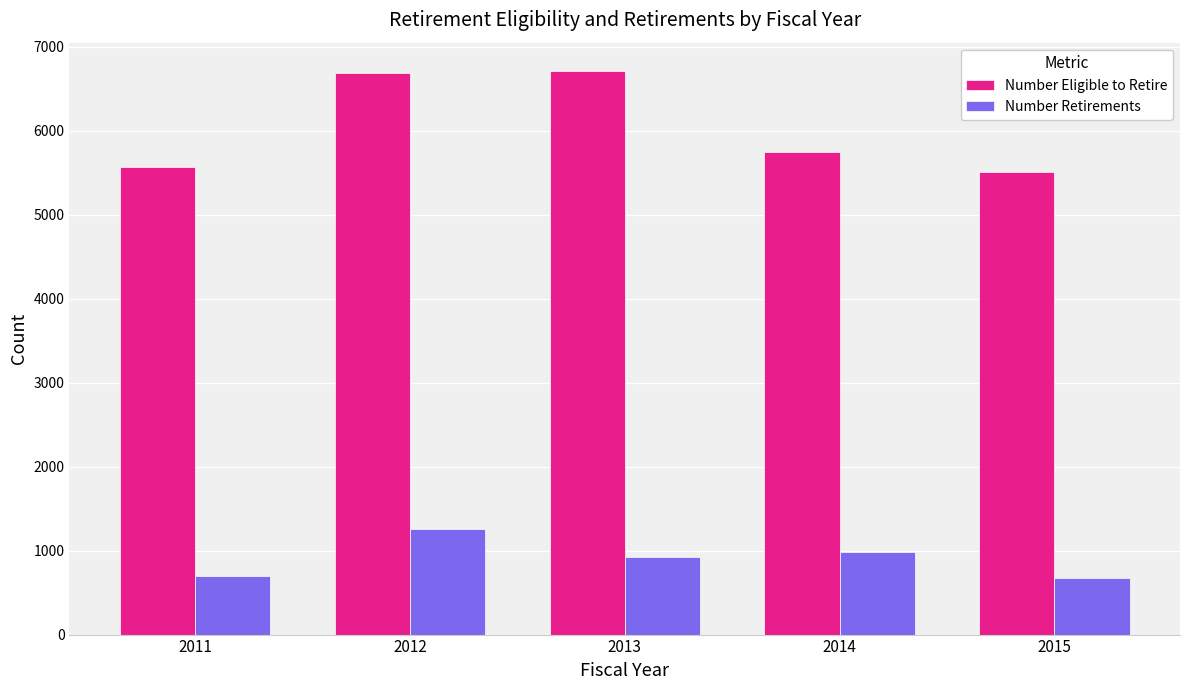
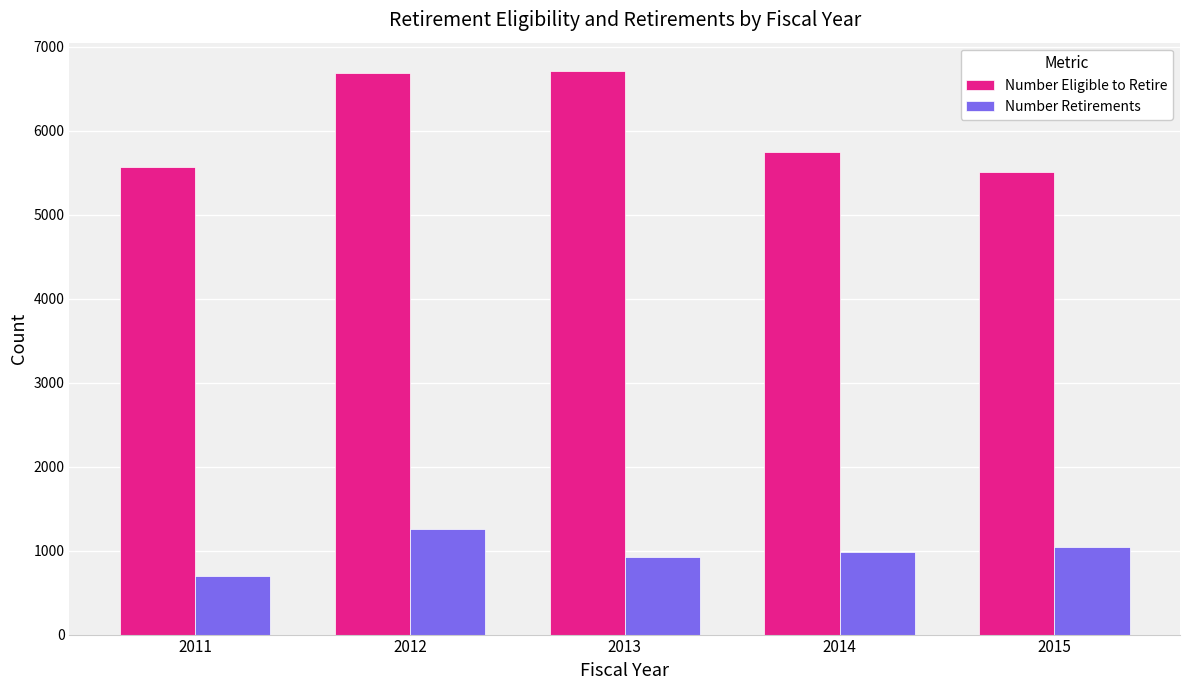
Number Retirements, 2015: 700 -> 1000
